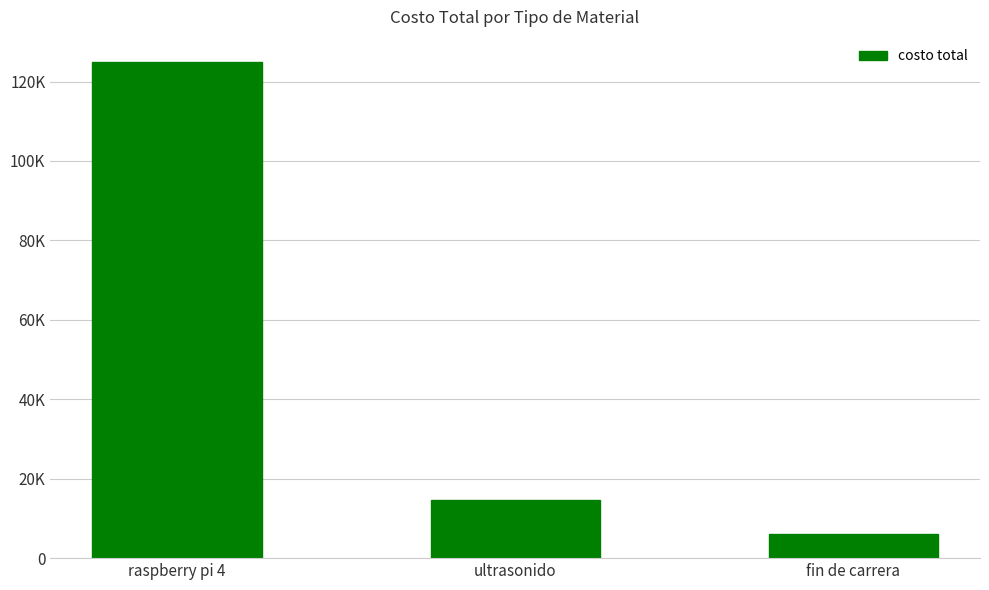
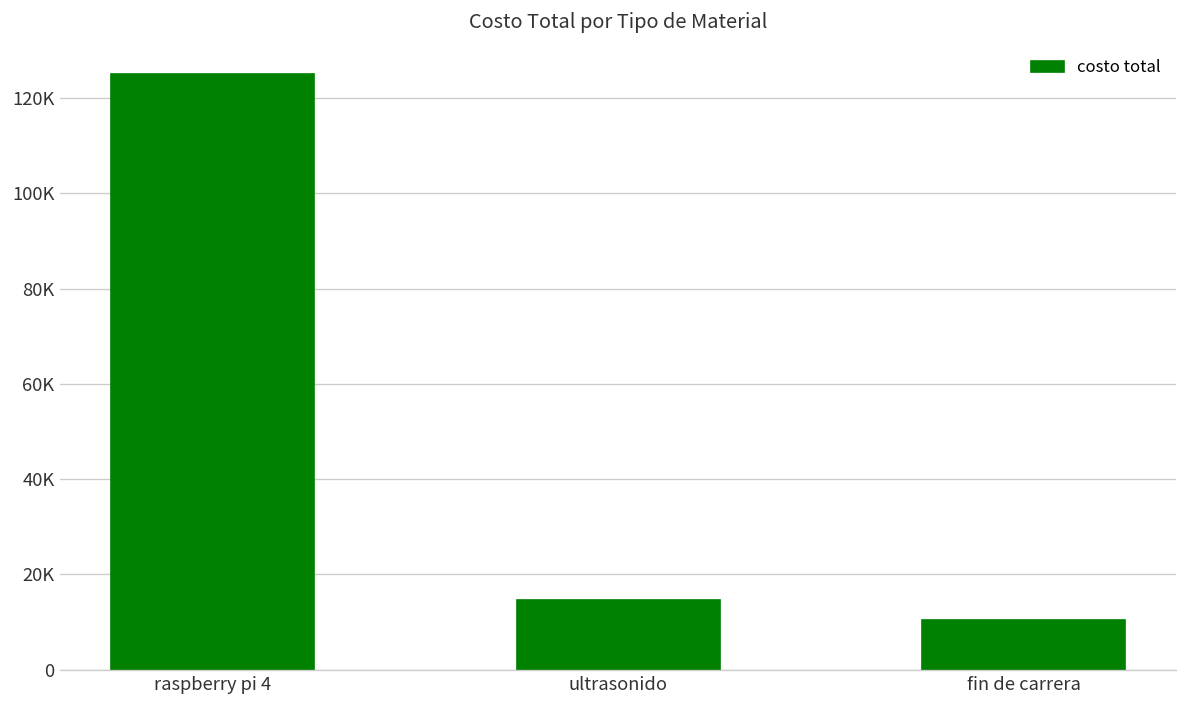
fin de carrera: 6000 -> 10000
